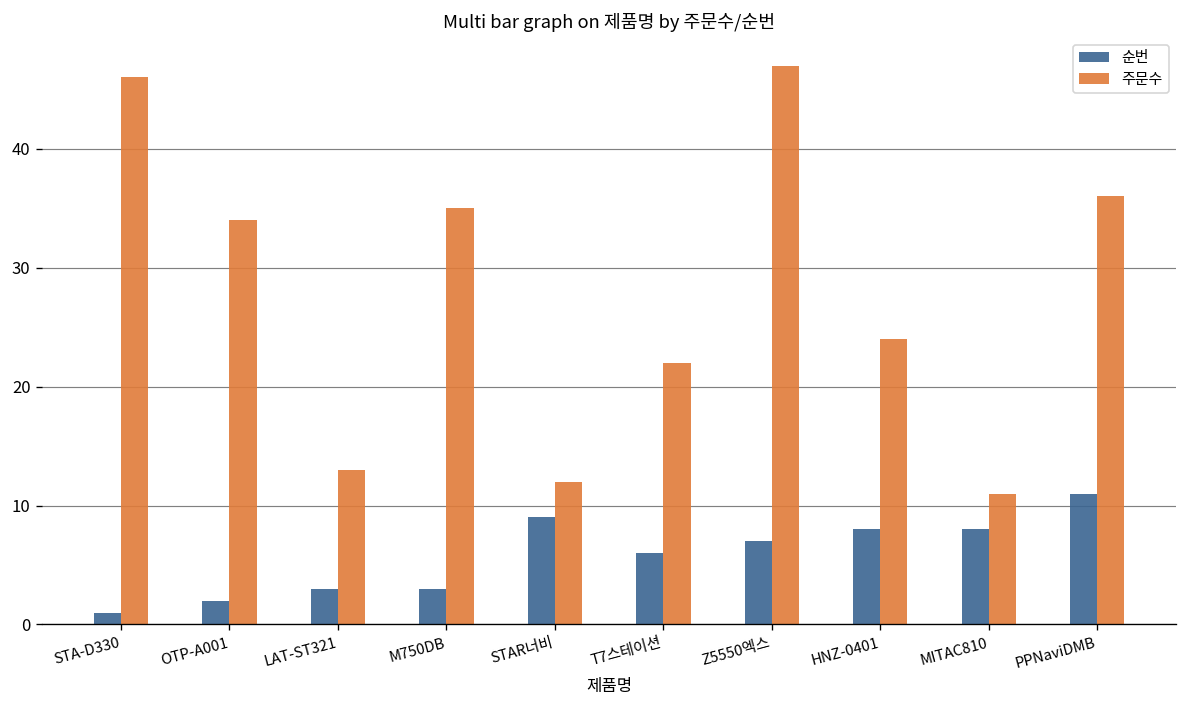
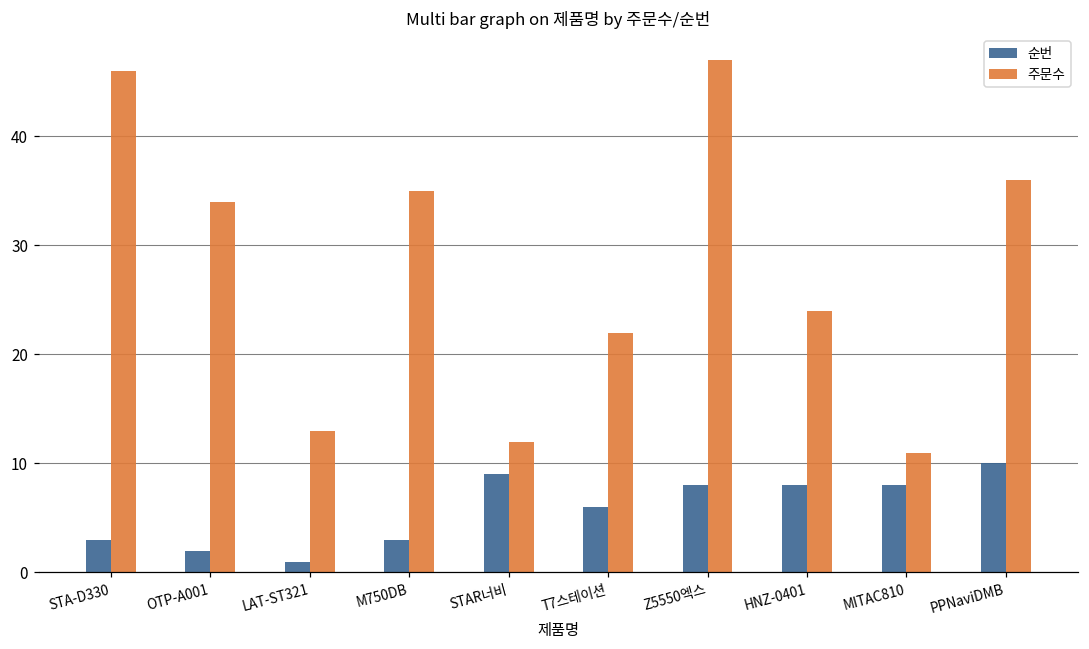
순번, STA-D330: 1 -> 3
순번, LAT-ST321: 3 -> 1
순번, Z5550엑스: 7 -> 8
순번, PPNaviDMB: 11 -> 10
